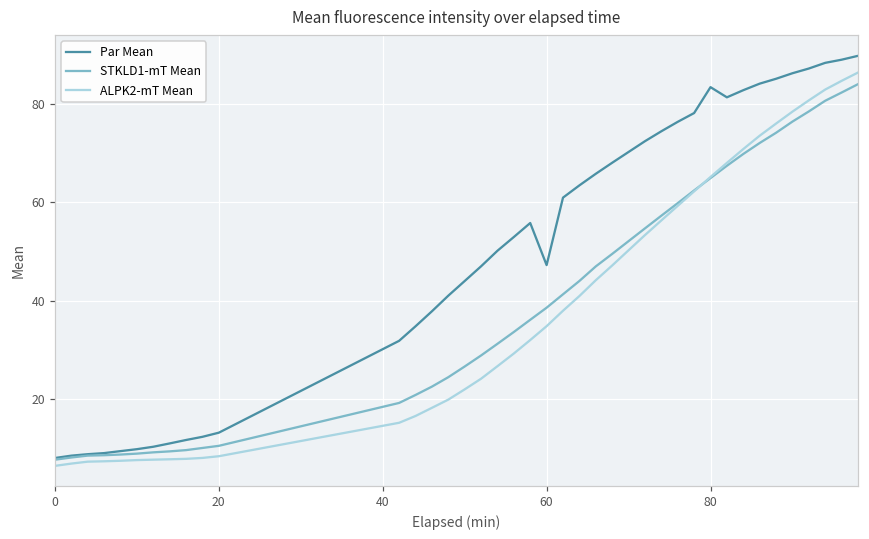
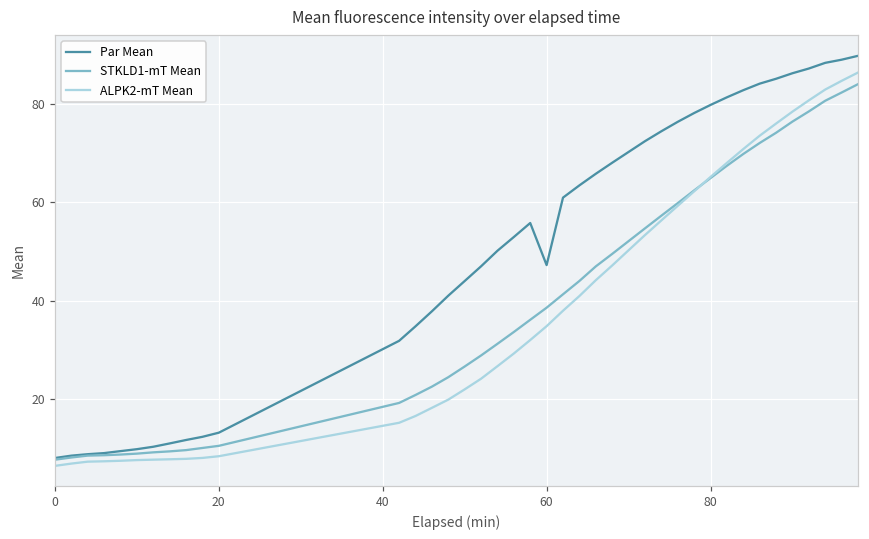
Par Mean, 80: 83 -> 80
